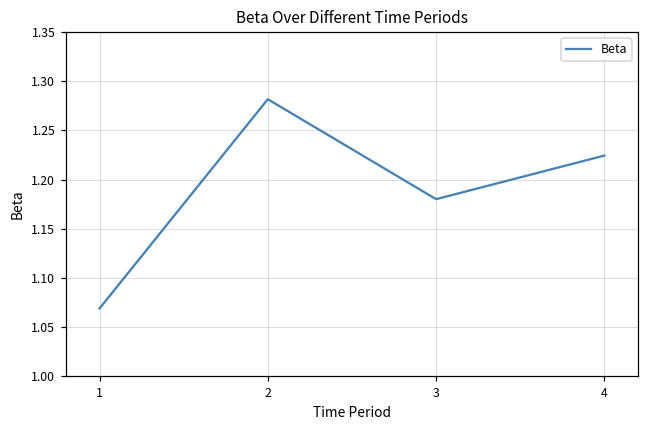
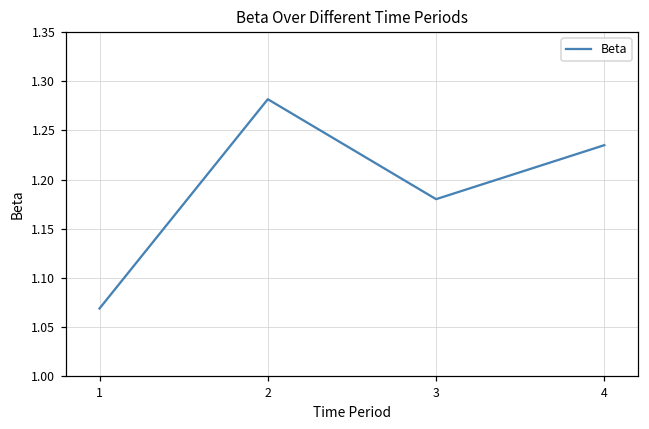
4: 1.22 -> 1.24
